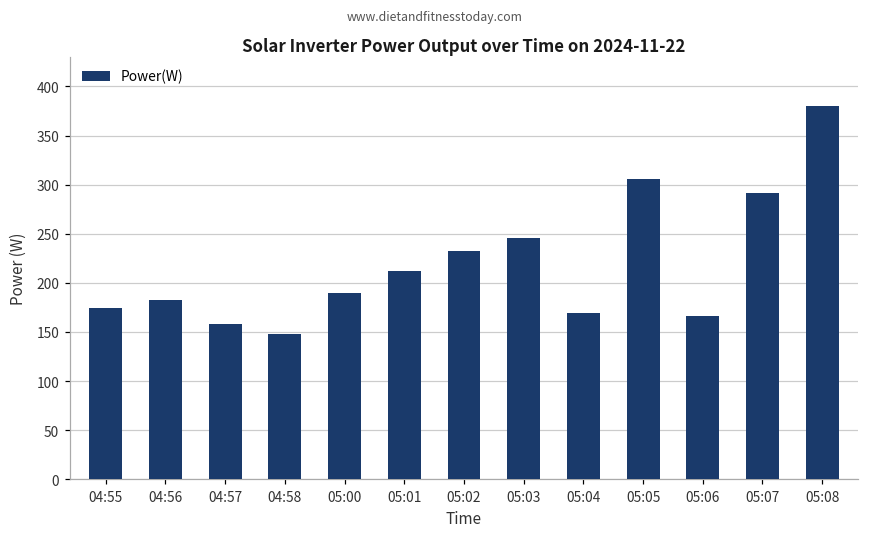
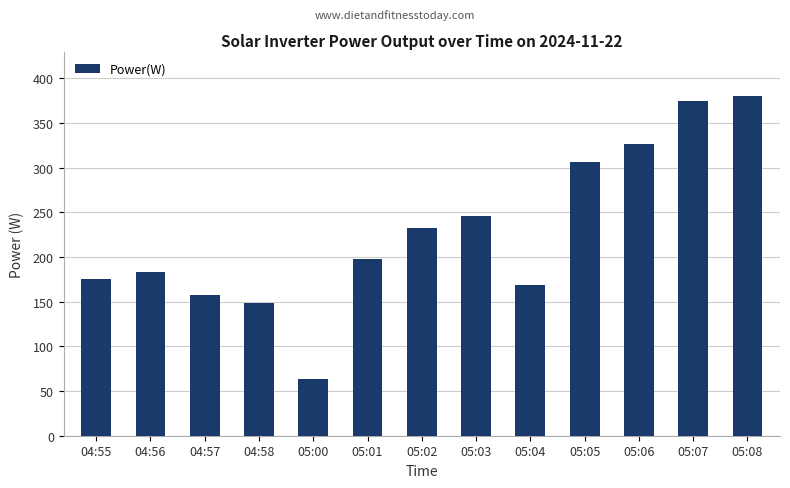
05:00: 190 -> 60
05:01: 210 -> 200
05:06: 170 -> 330
05:07: 290 -> 380
